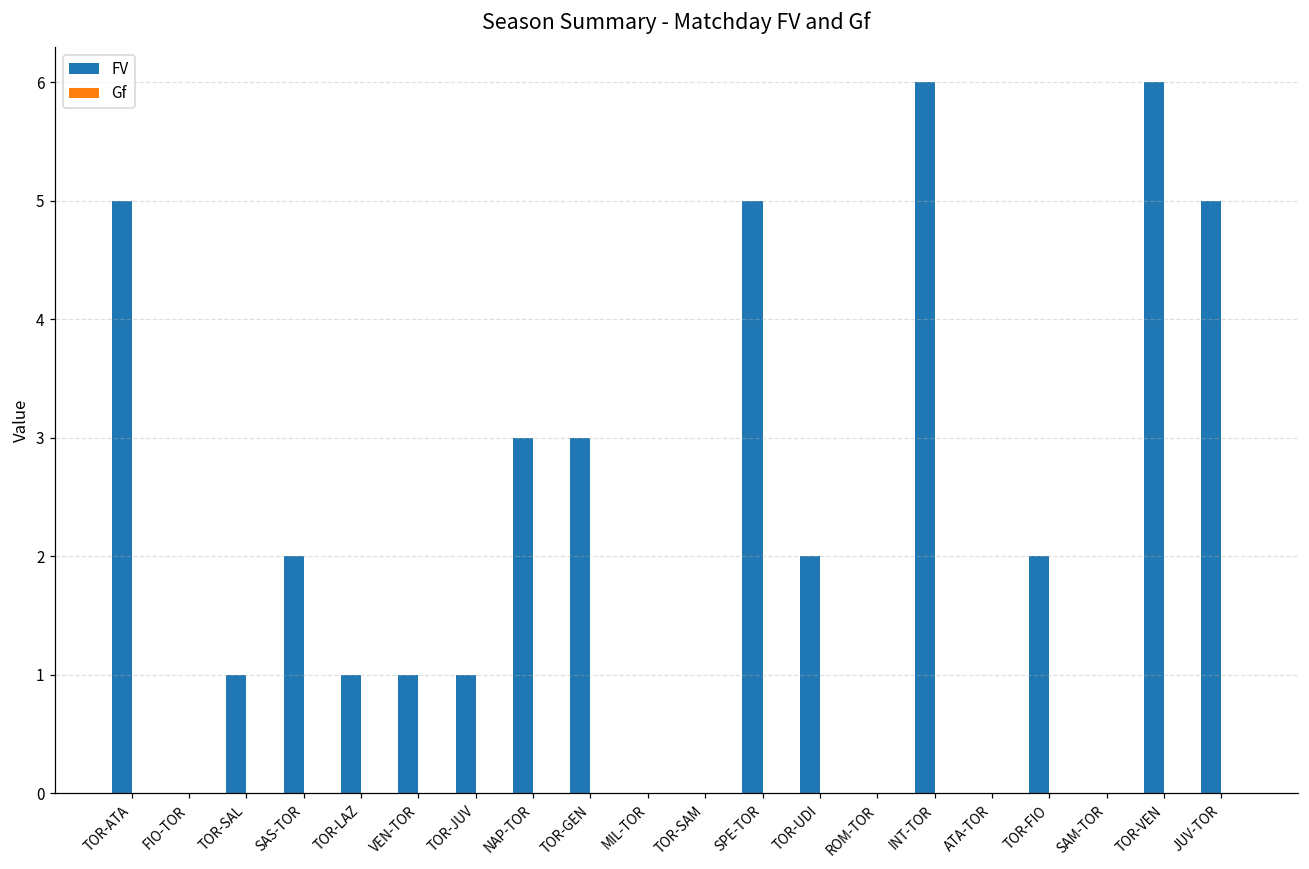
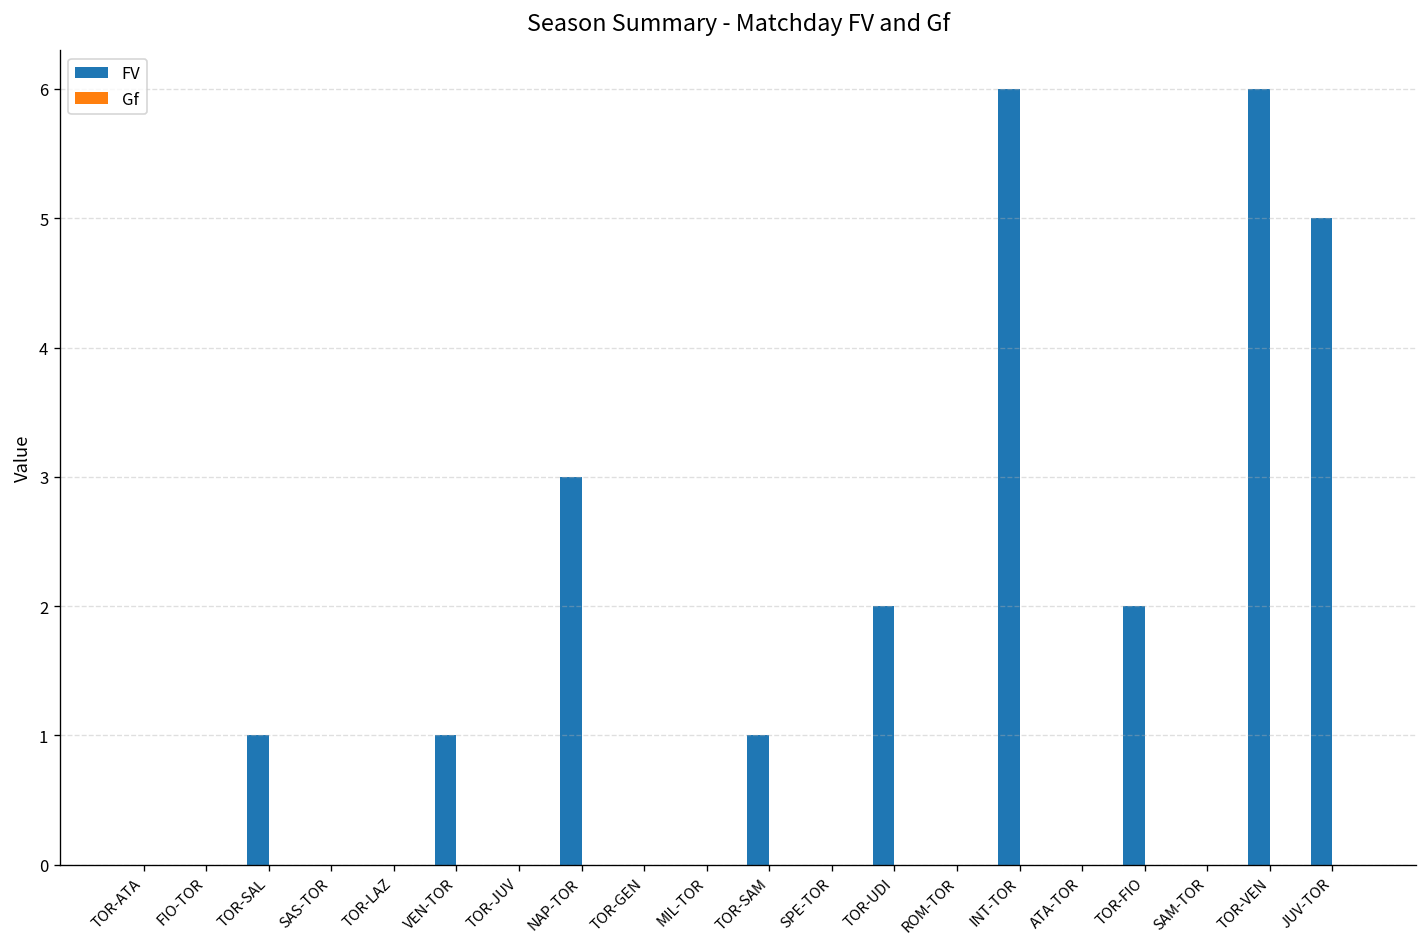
FV, TOR-ATA: 5 -> 0
FV, SAS-TOR: 2 -> 0
FV, TOR-LAZ: 1 -> 0
FV, TOR-JUV: 1 -> 0
FV, TOR-GEN: 3 -> 0
FV, TOR-SAM: 0 -> 1
FV, SPE-TOR: 5 -> 0
